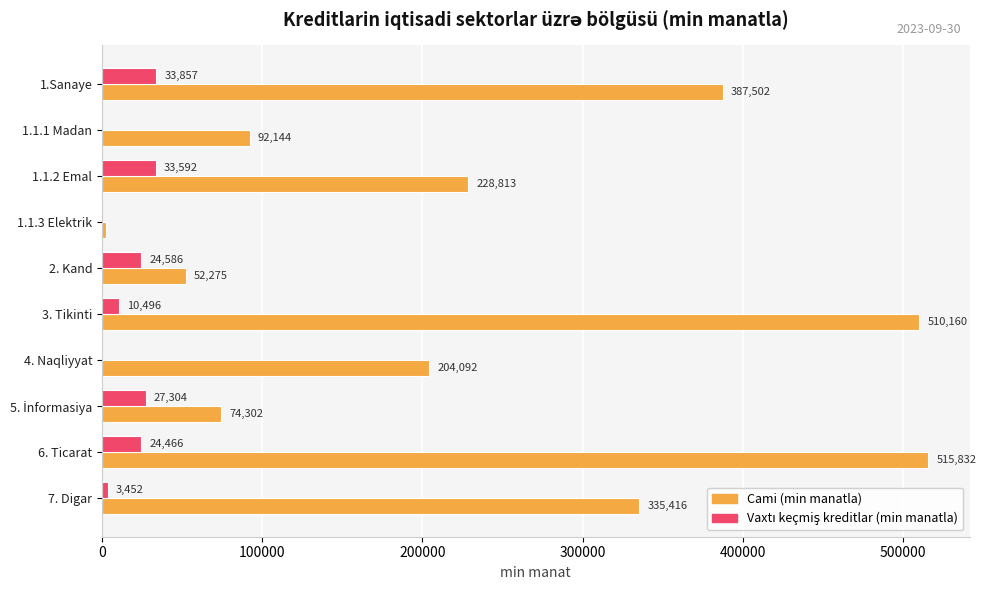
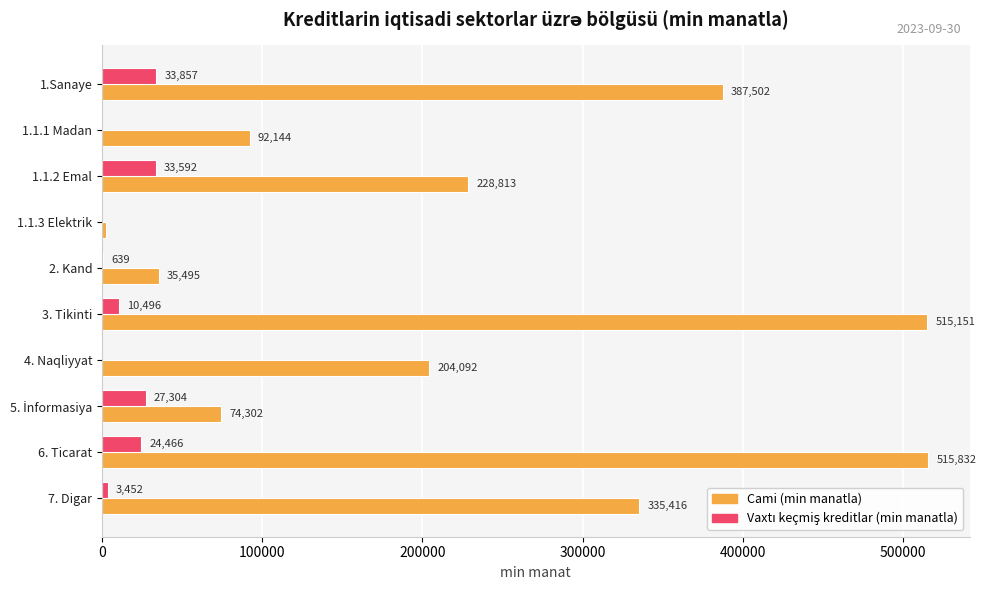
Vaxtı keçmiş kreditlar (min manatla), 2. Kand: 24,586 -> 639
Cami (min manatla), 2. Kand: 52,275 -> 35,495
Cami (min manatla), 3. Tikinti: 510,160 -> 515,151
